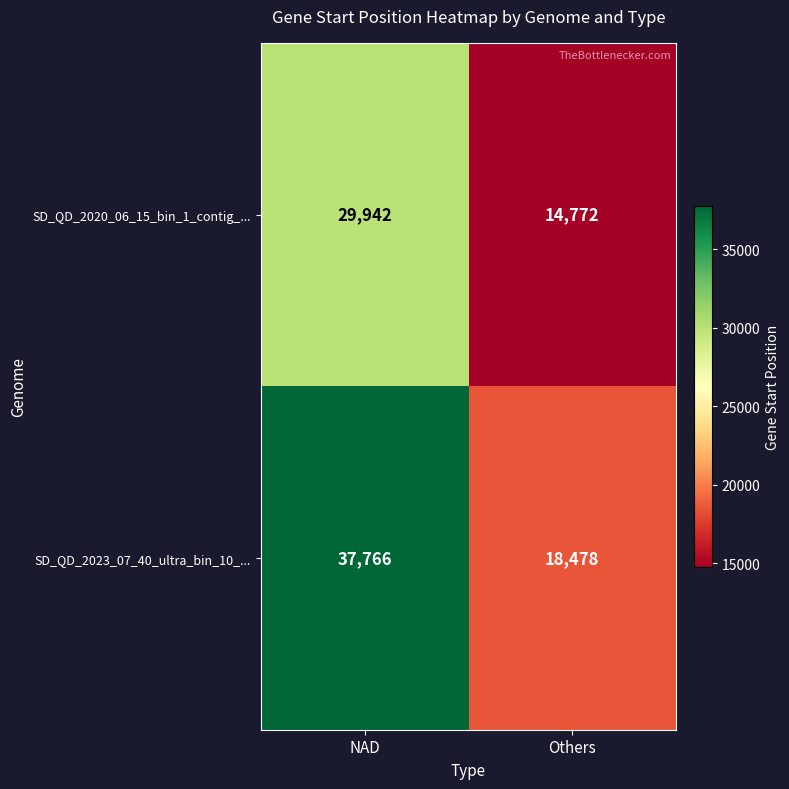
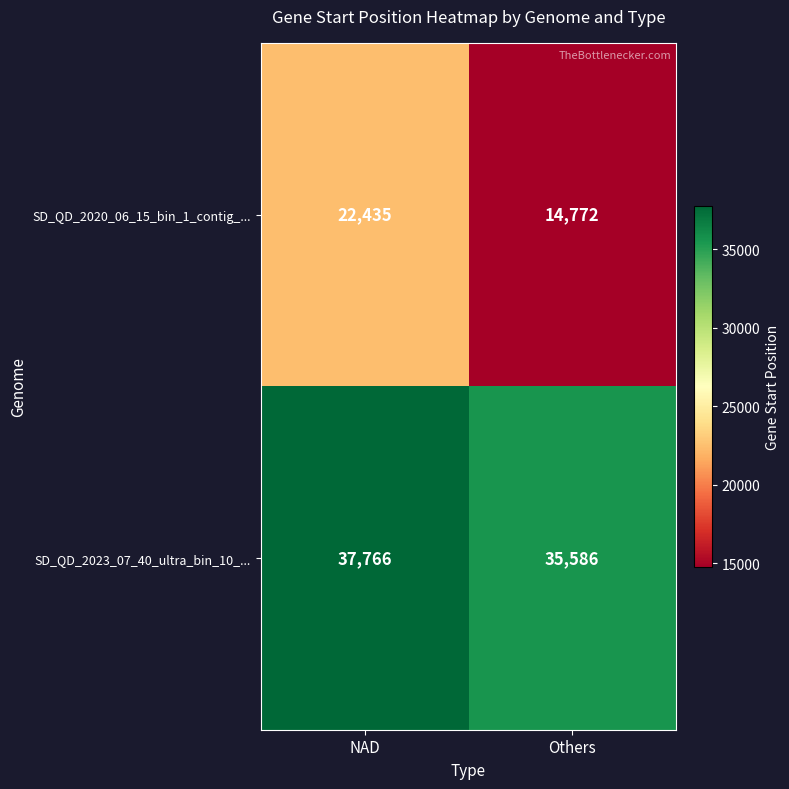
SD_QD_2020_06_15_bin_1_contig_..., NAD: 29,942 -> 22,435
SD_QD_2023_07_40_ultra_bin_10_..., Others: 18,478 -> 35,586
